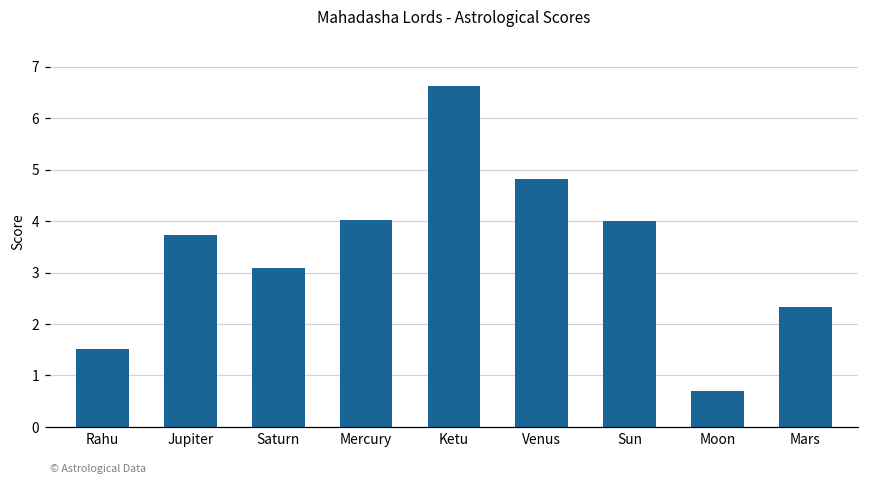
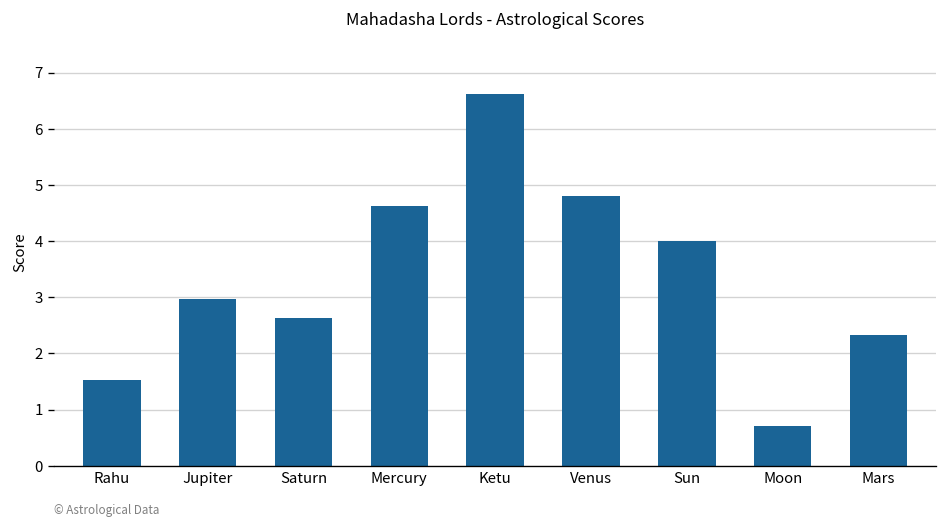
Jupiter: 3.7 -> 3.0
Saturn: 3.1 -> 2.6
Mercury: 4.0 -> 4.6
